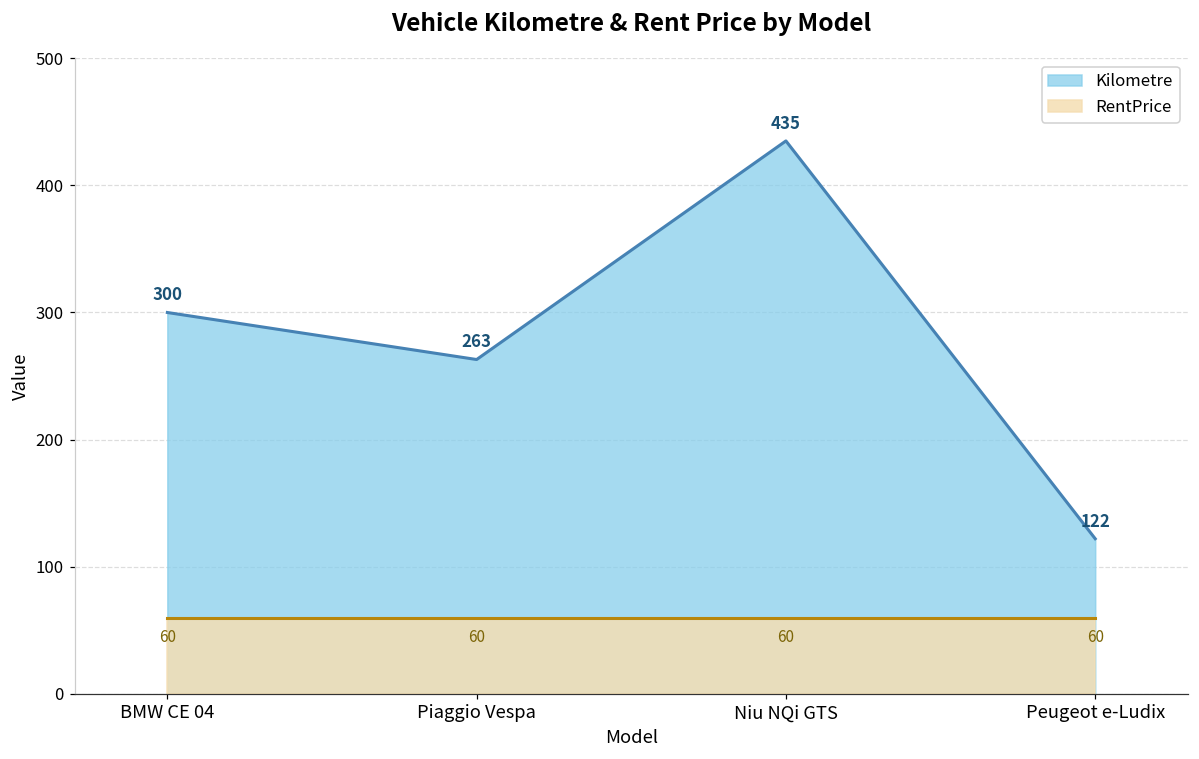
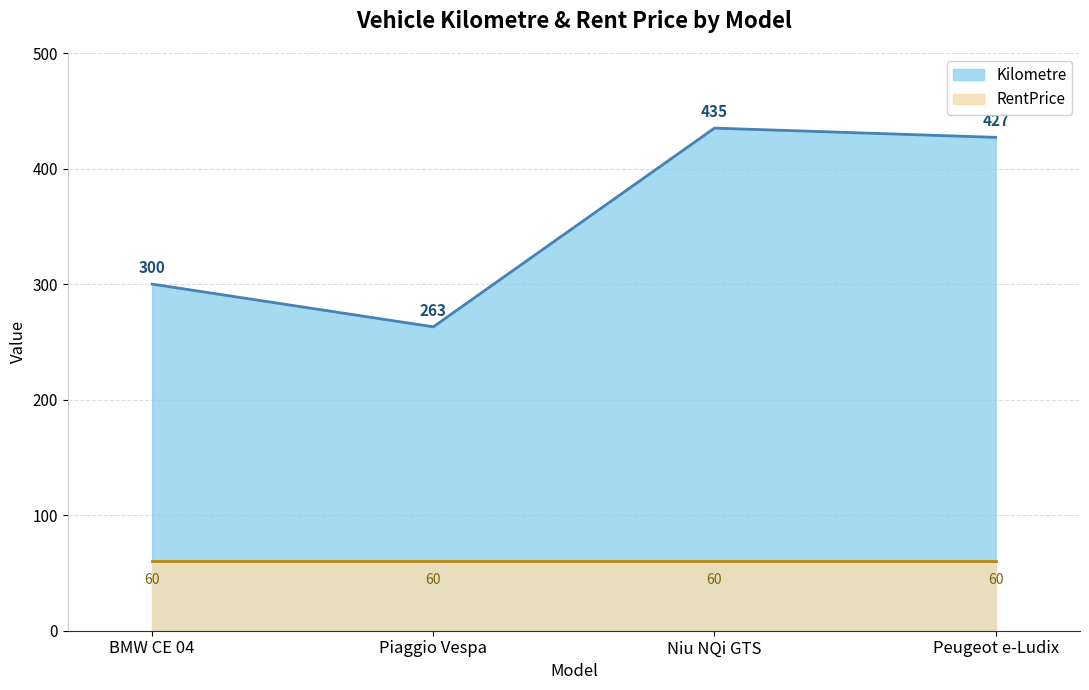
Kilometre, Peugeot e-Ludix: 122 -> 427
